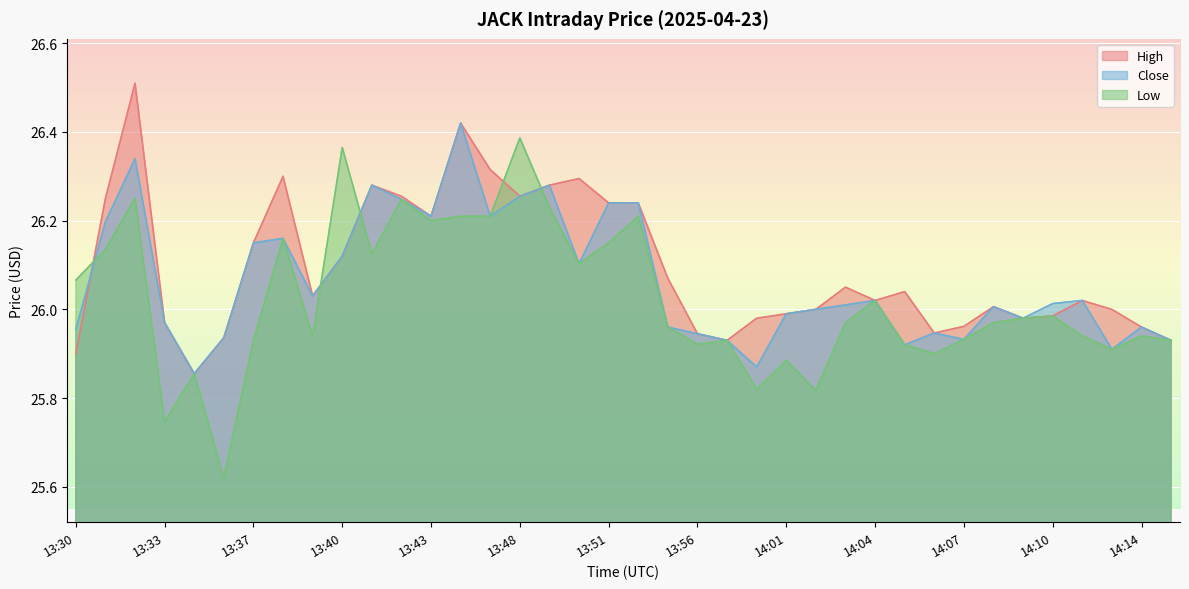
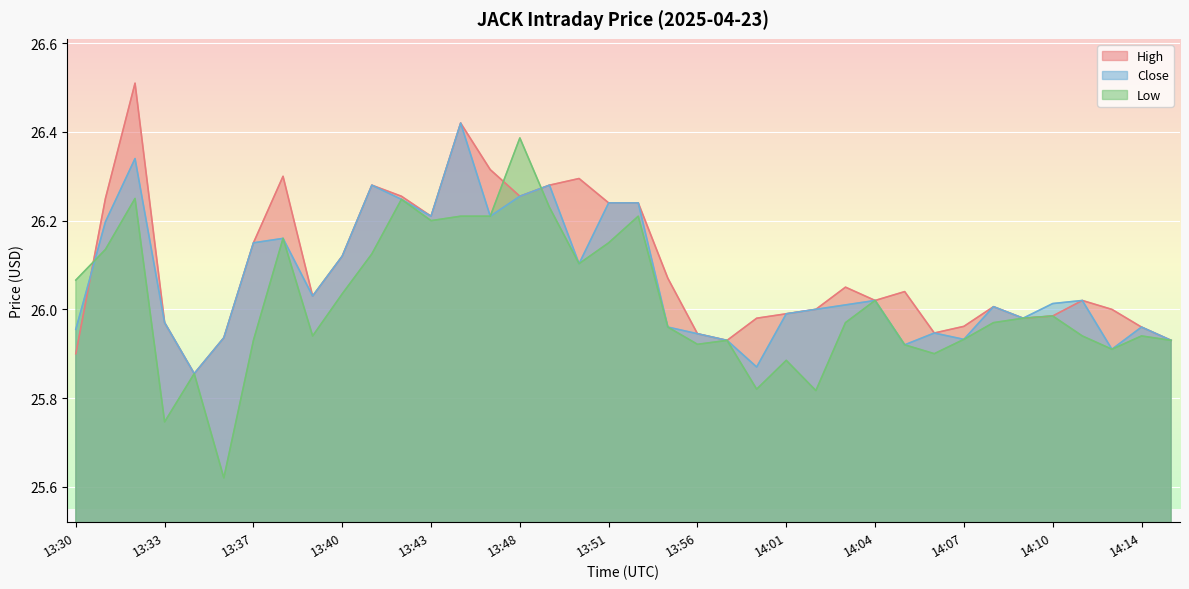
Low, 13:40: 26.37 -> 26.03
